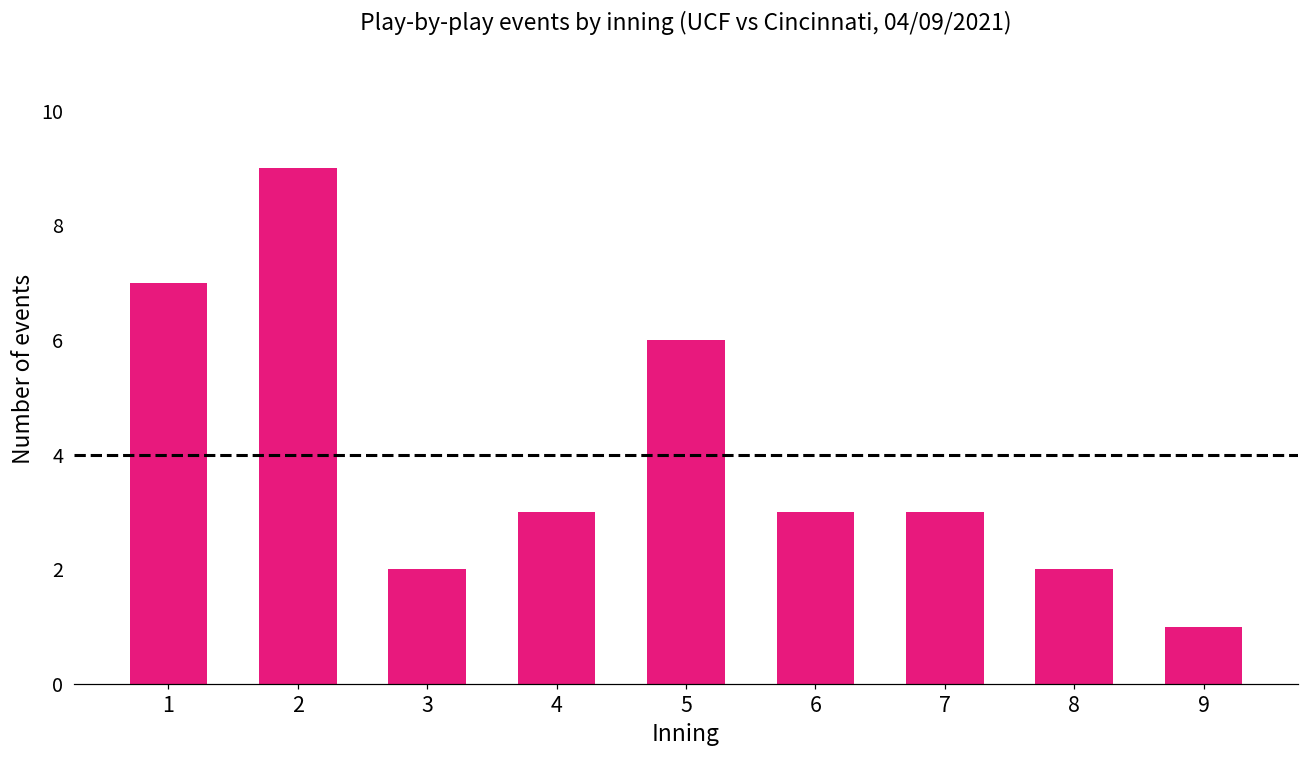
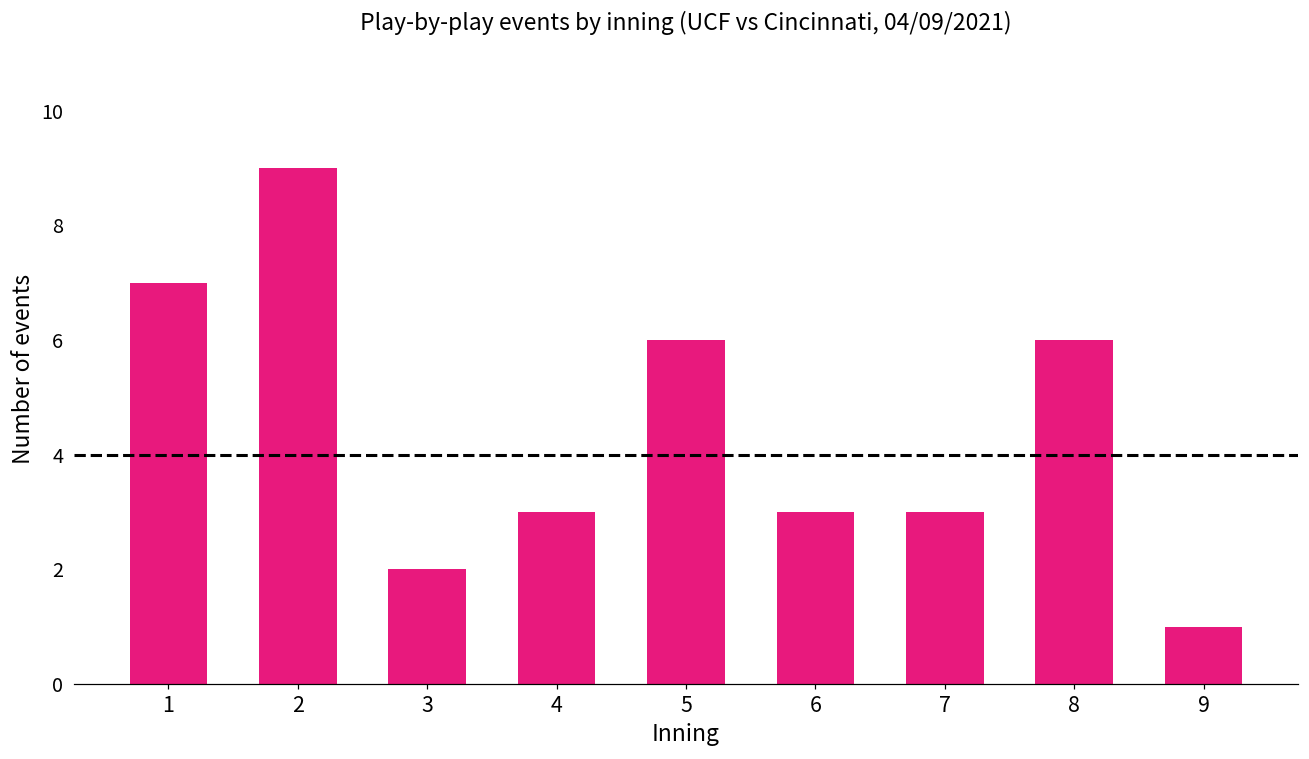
8: 2 -> 6
